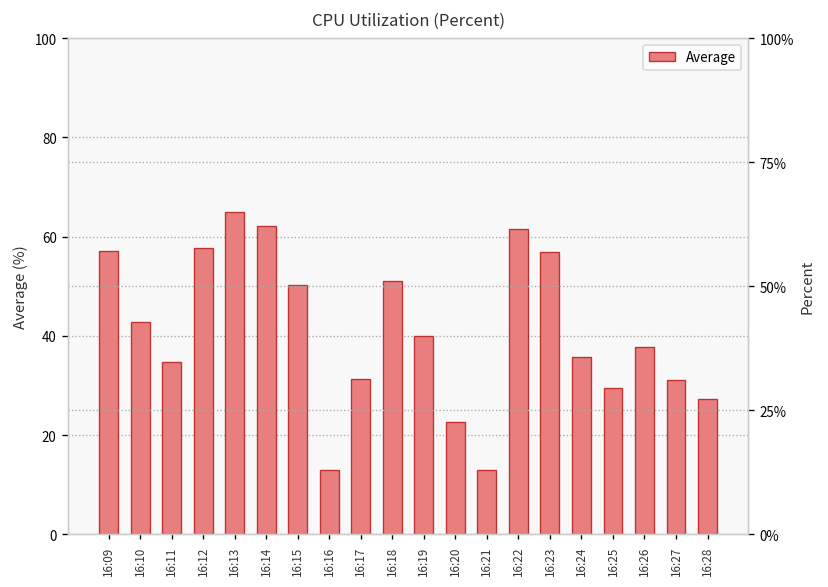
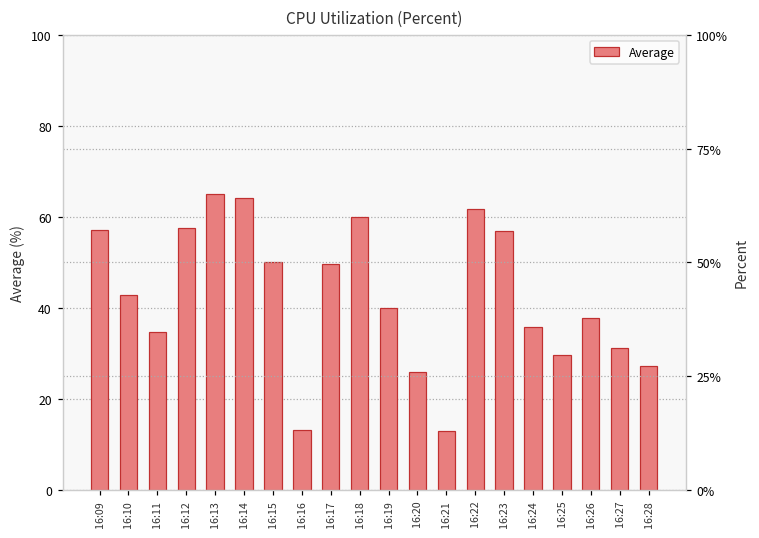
16:14: 62 -> 64
16:17: 31 -> 50
16:18: 51 -> 60
16:20: 23 -> 26
